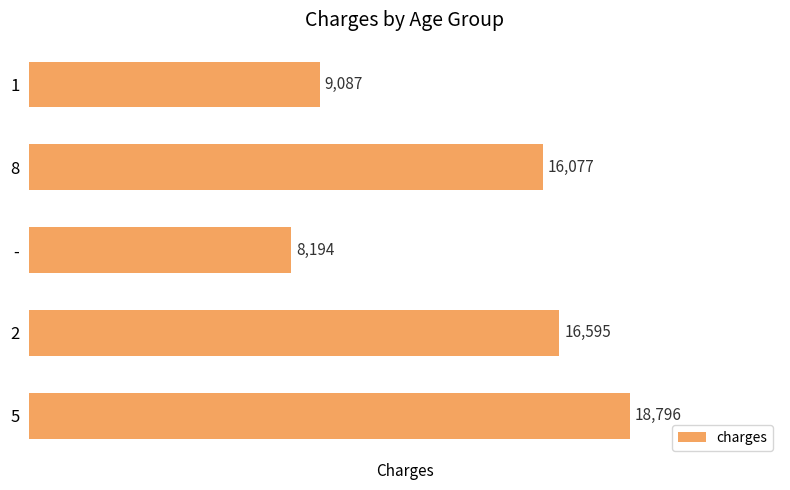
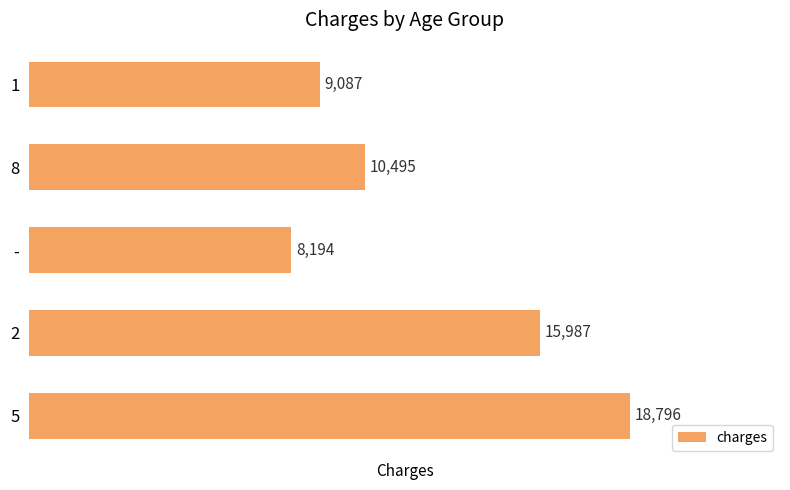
8: 16,077 -> 10,495
2: 16,595 -> 15,987
